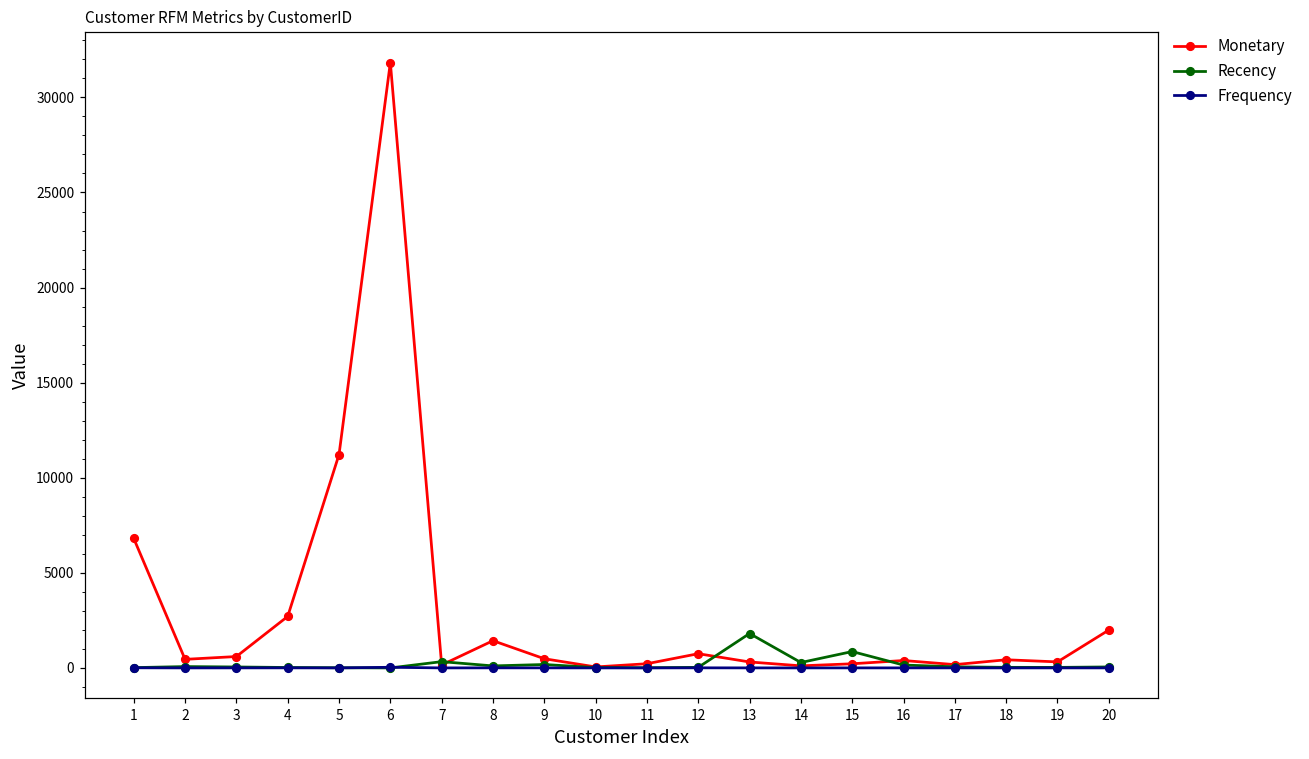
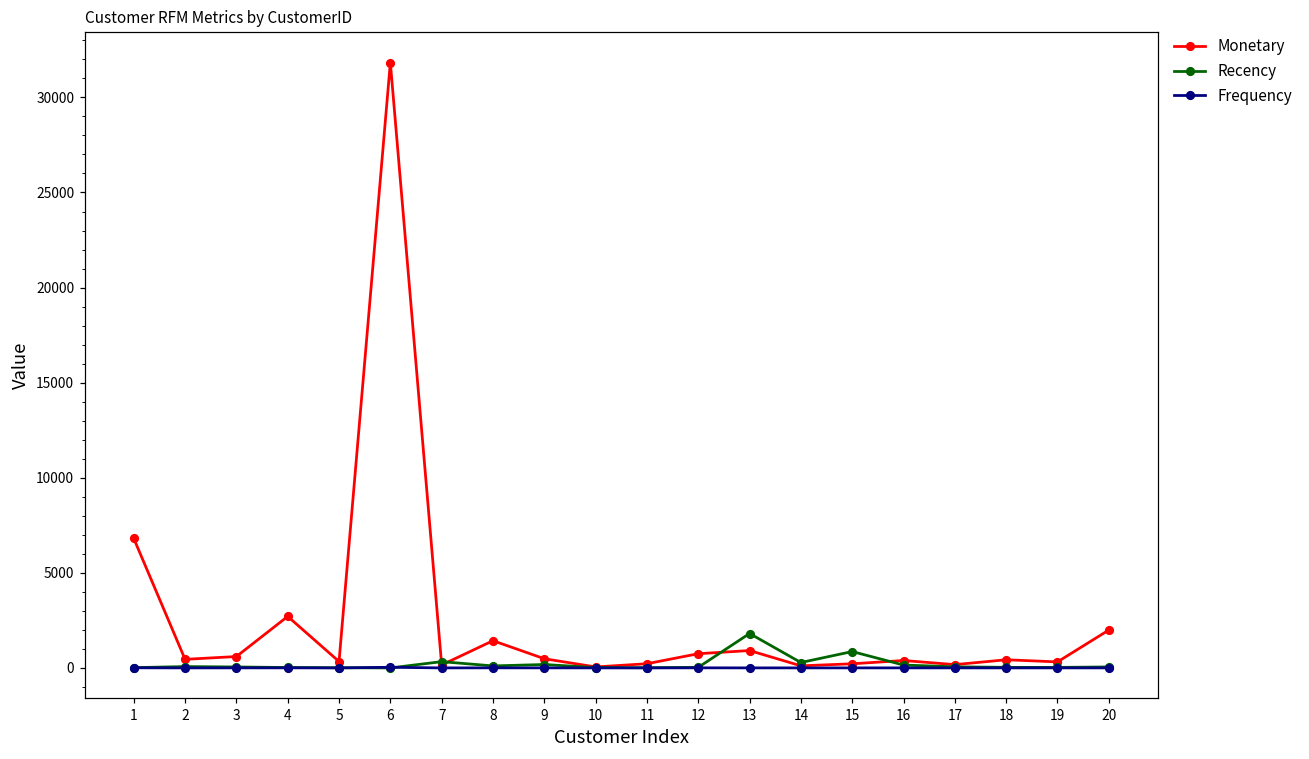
Monetary, 5: 11200 -> 300
Monetary, 13: 300 -> 900
